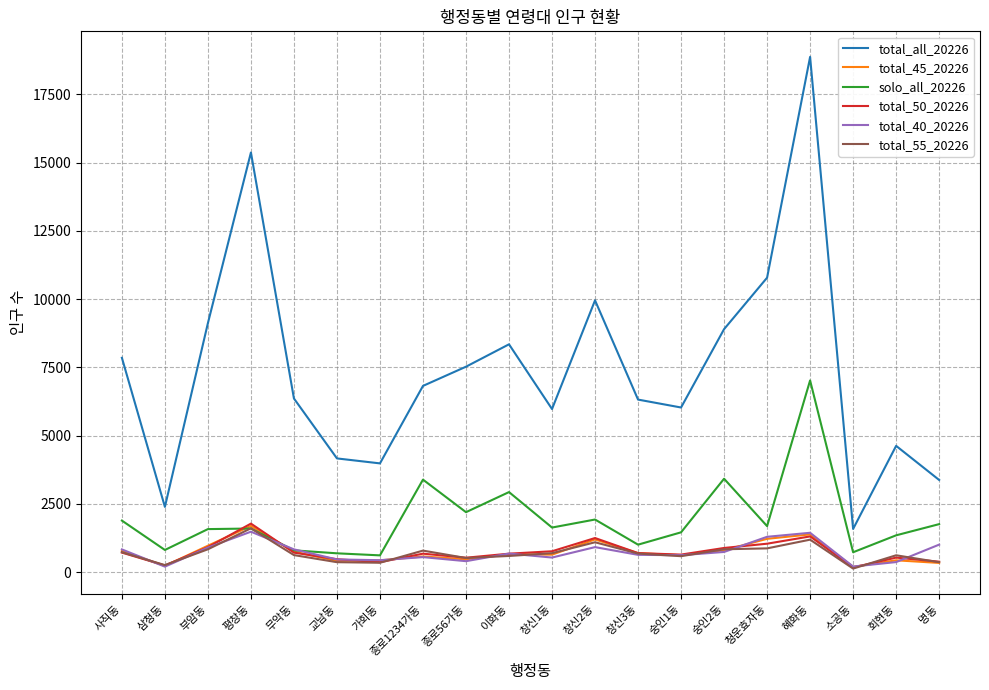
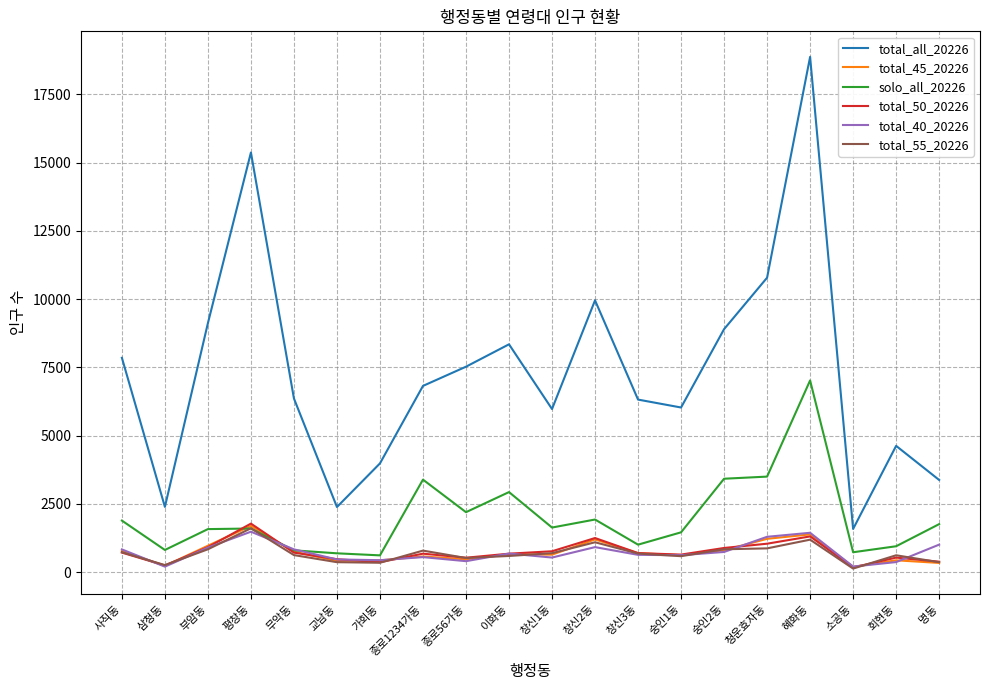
total_all_20226, 교남동: 4200 -> 2400
solo_all_20226, 청운효자동: 1700 -> 3500
solo_all_20226, 회현동: 1300 -> 900
